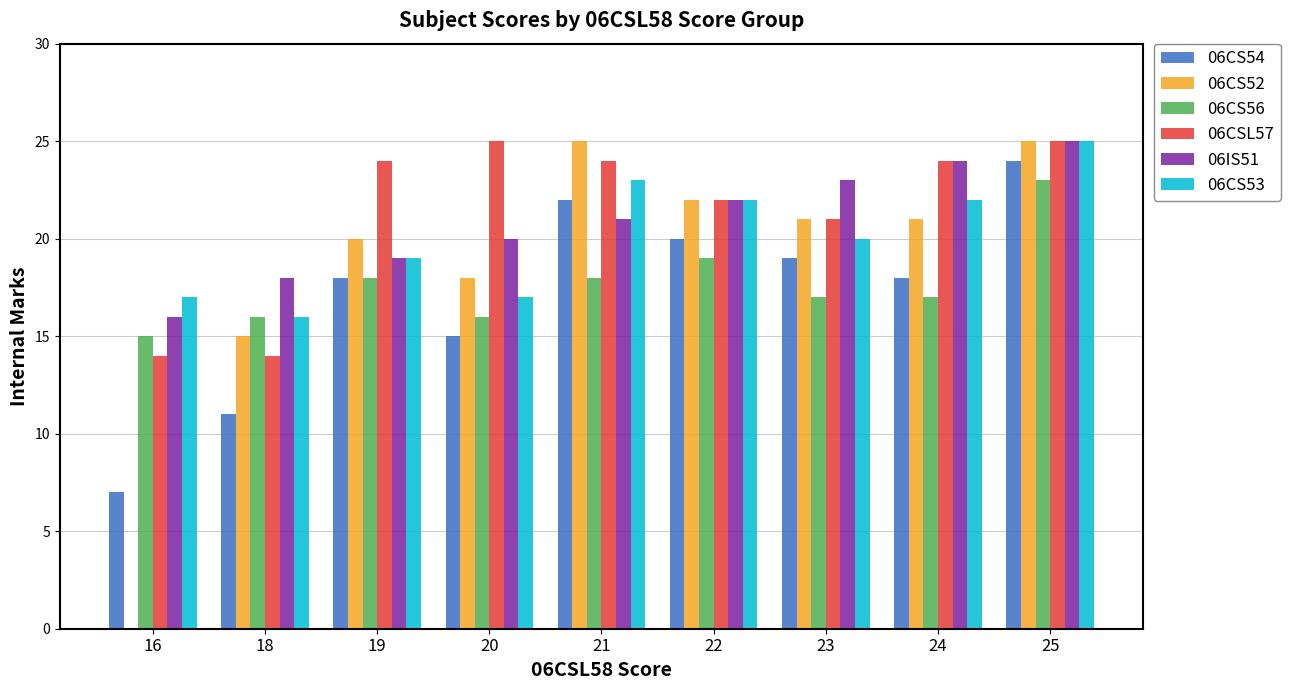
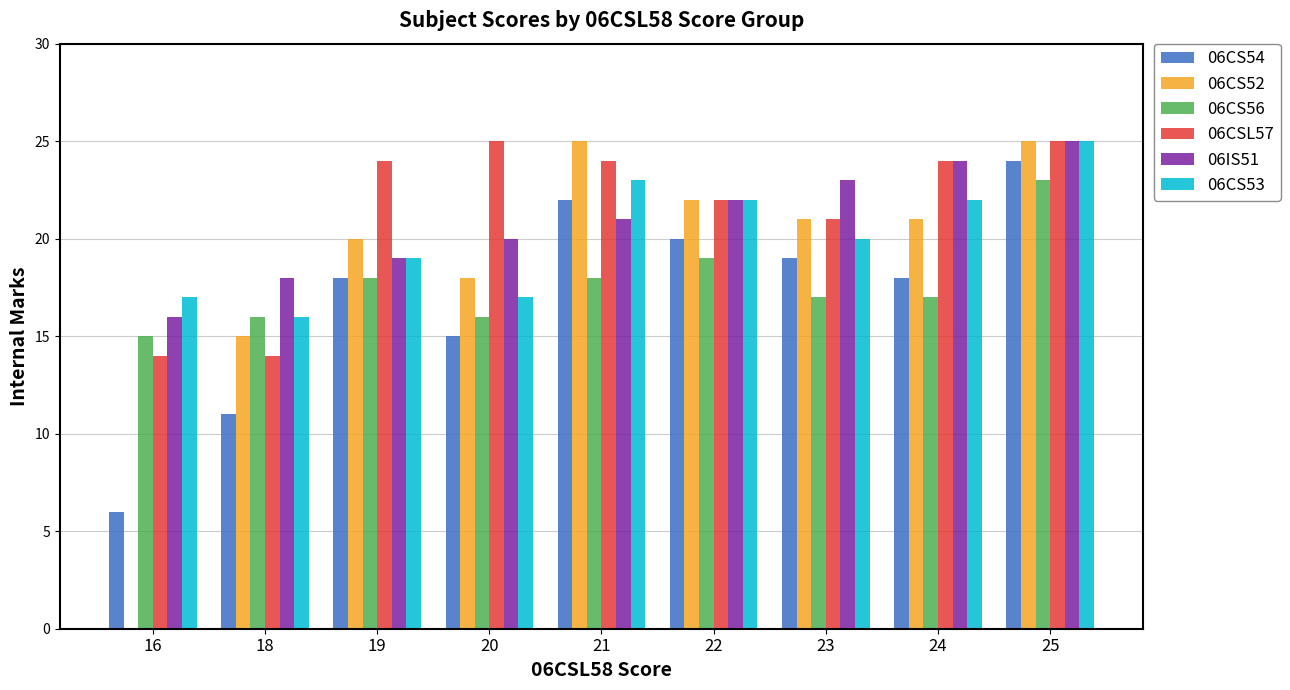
06CS54, 16: 7 -> 6
